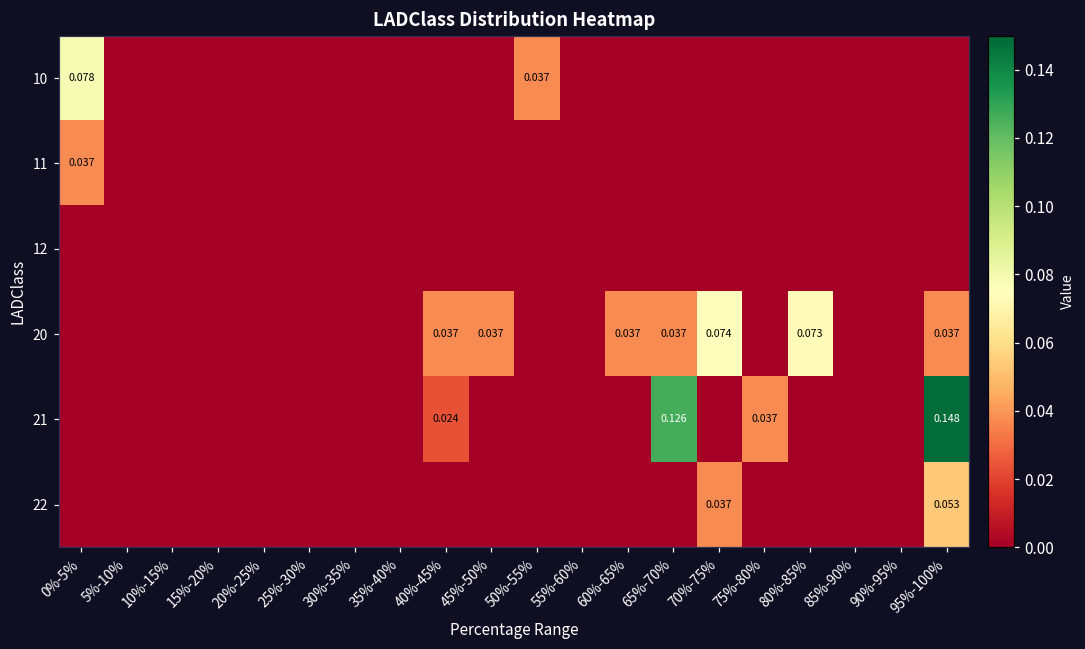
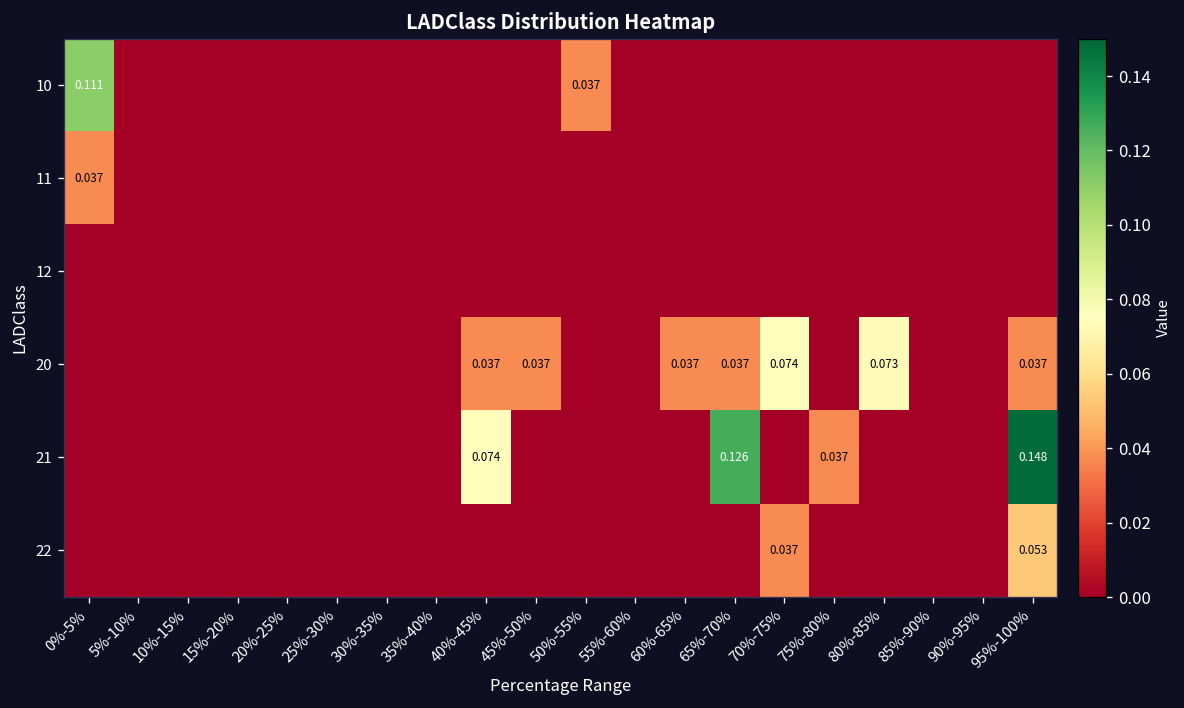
10, 0%-5%: 0.078 -> 0.111
21, 40%-45%: 0.024 -> 0.074
